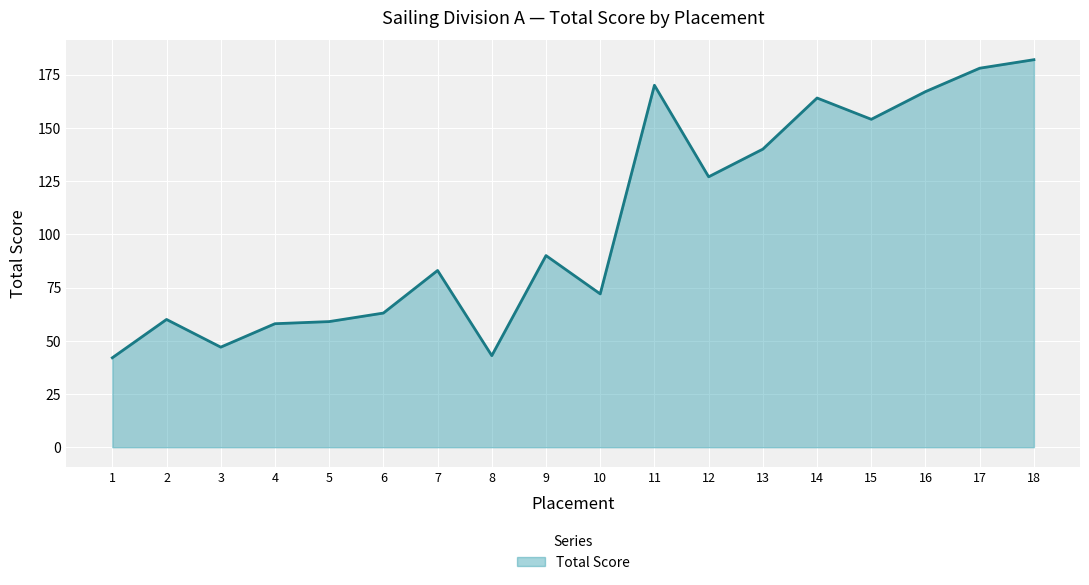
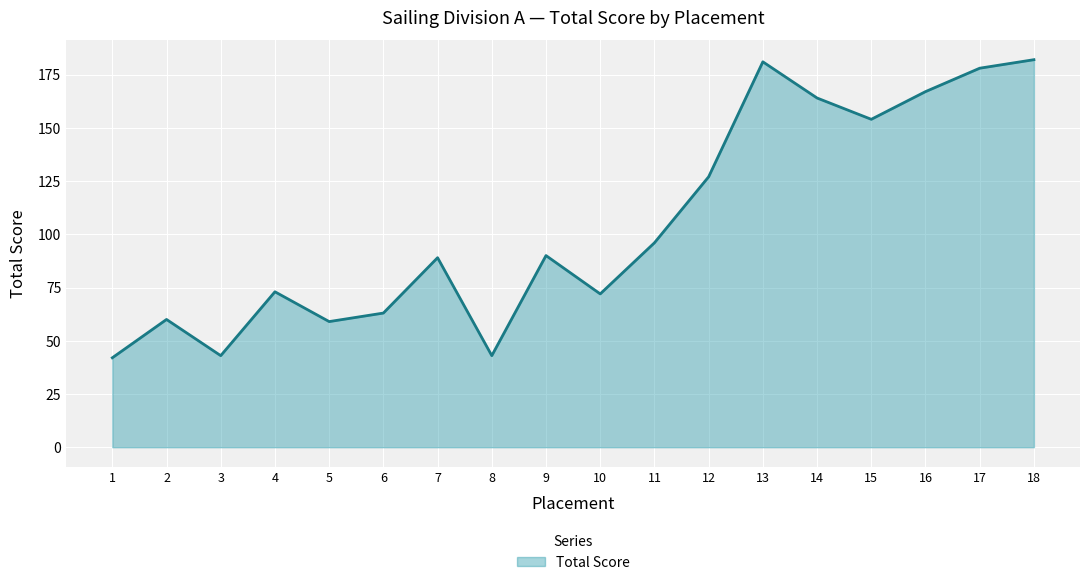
3: 47 -> 43
4: 58 -> 73
7: 83 -> 89
11: 170 -> 96
13: 140 -> 181
